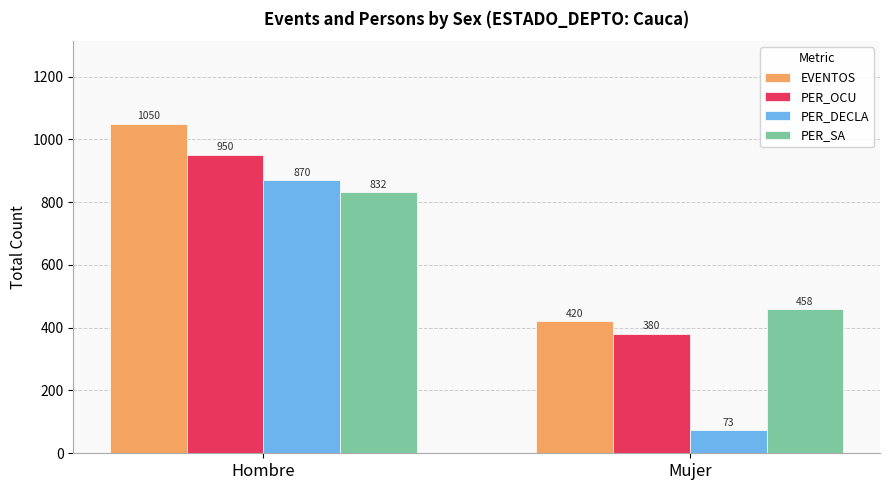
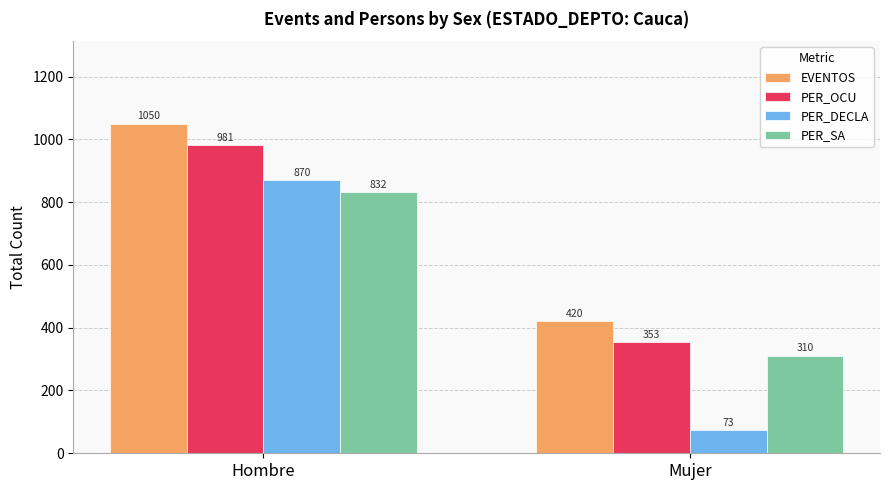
PER_OCU, Hombre: 950 -> 981
PER_OCU, Mujer: 380 -> 353
PER_SA, Mujer: 458 -> 310
